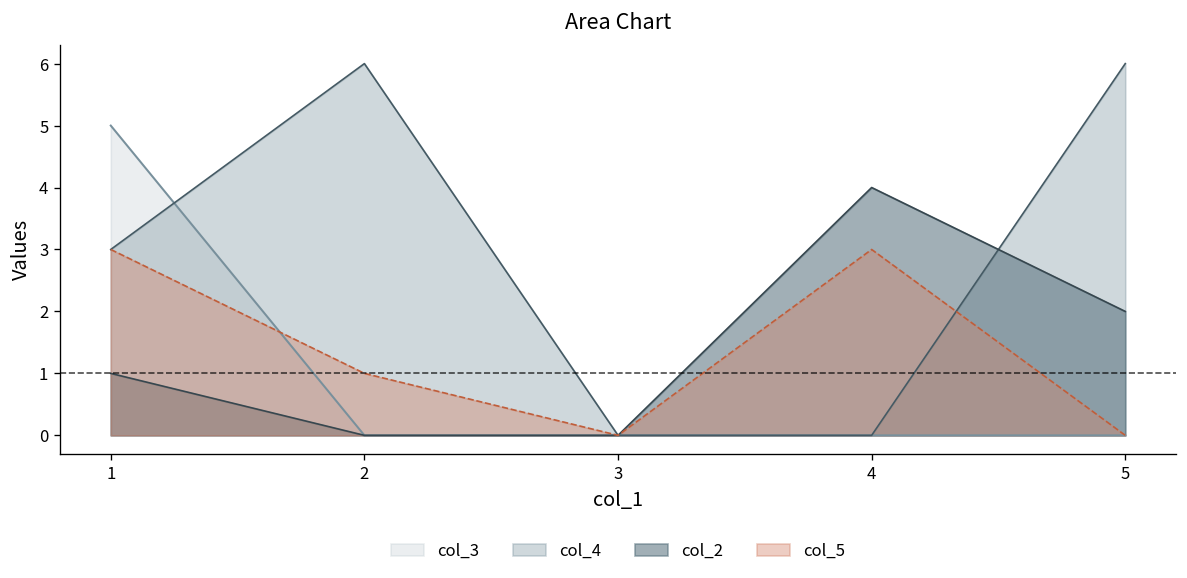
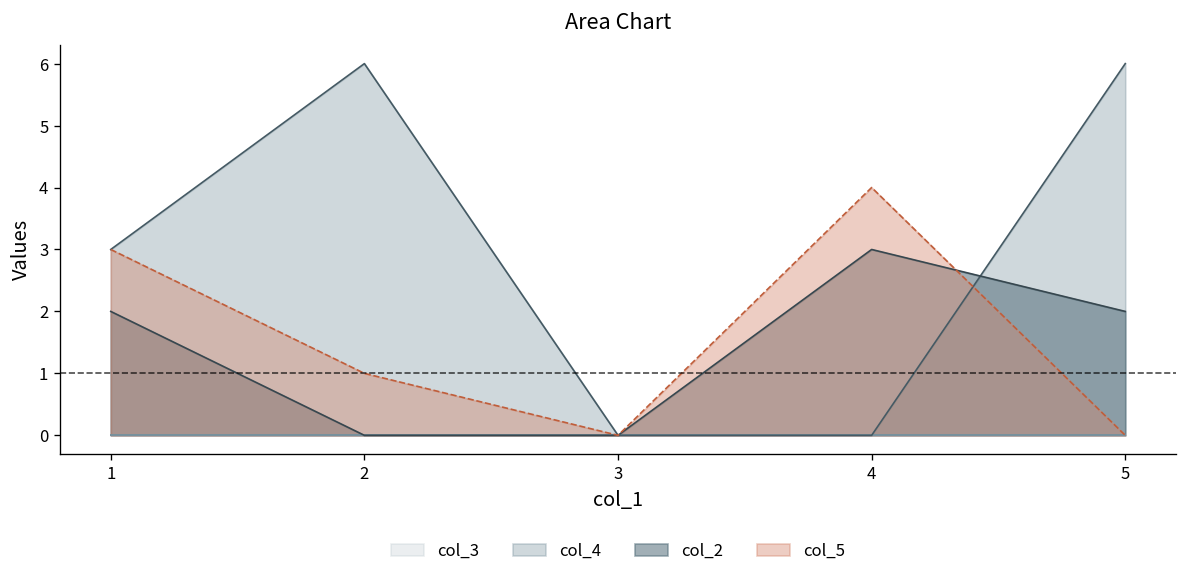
col_3, 1: 5 -> 0
col_2, 1: 1 -> 2
col_2, 4: 4 -> 3
col_5, 4: 3 -> 4
